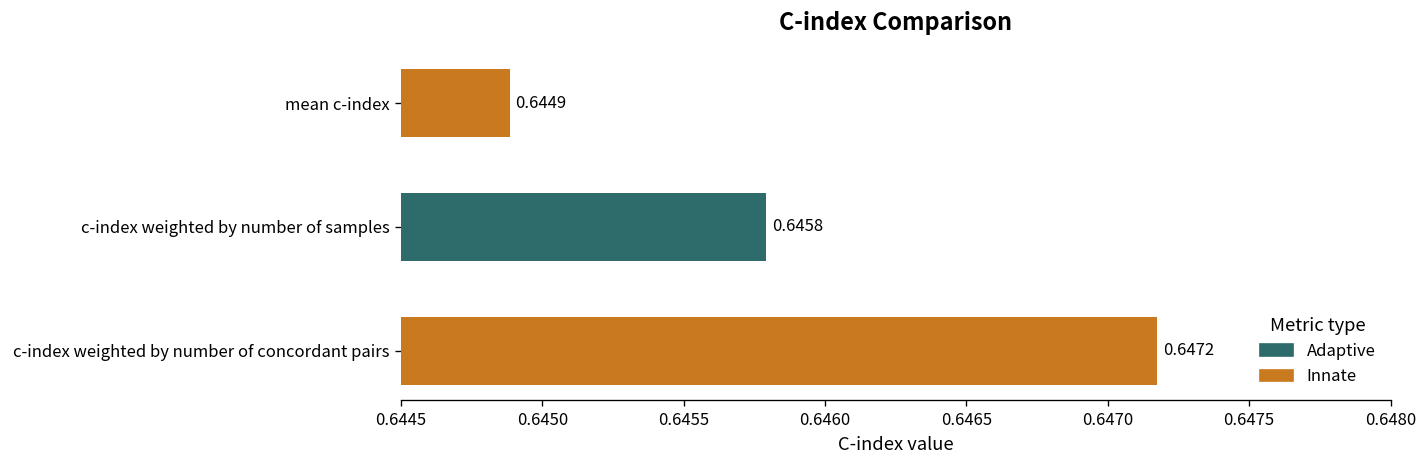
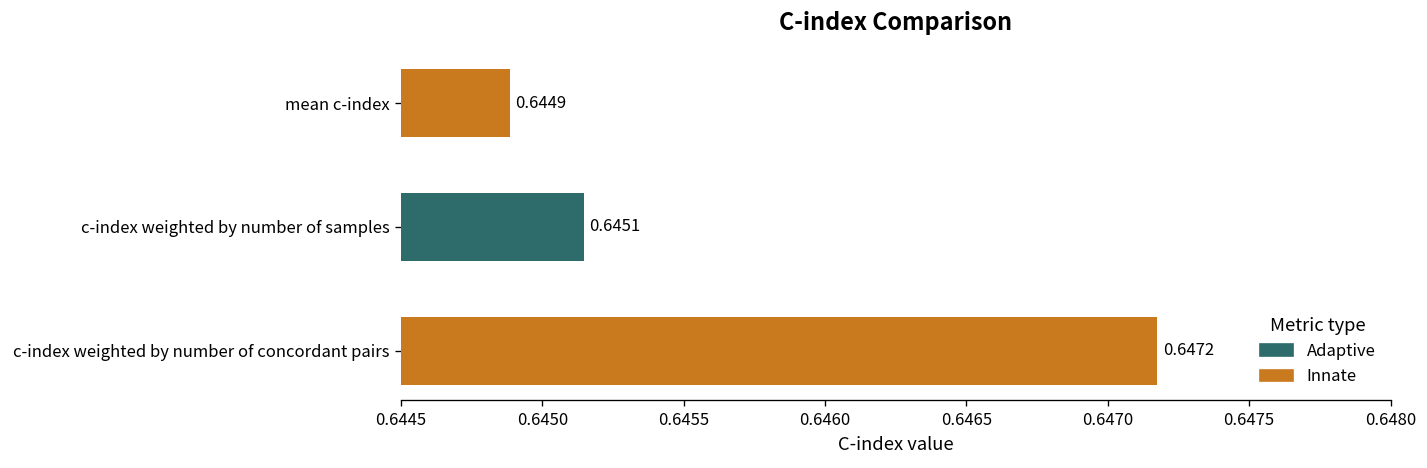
c-index weighted by number of samples: 0.6458 -> 0.6451
